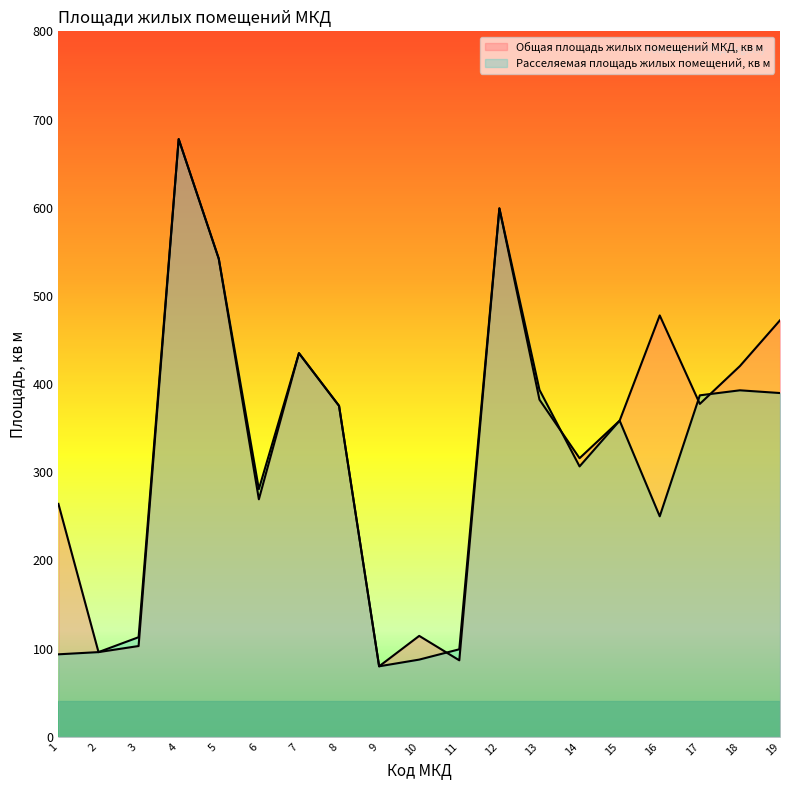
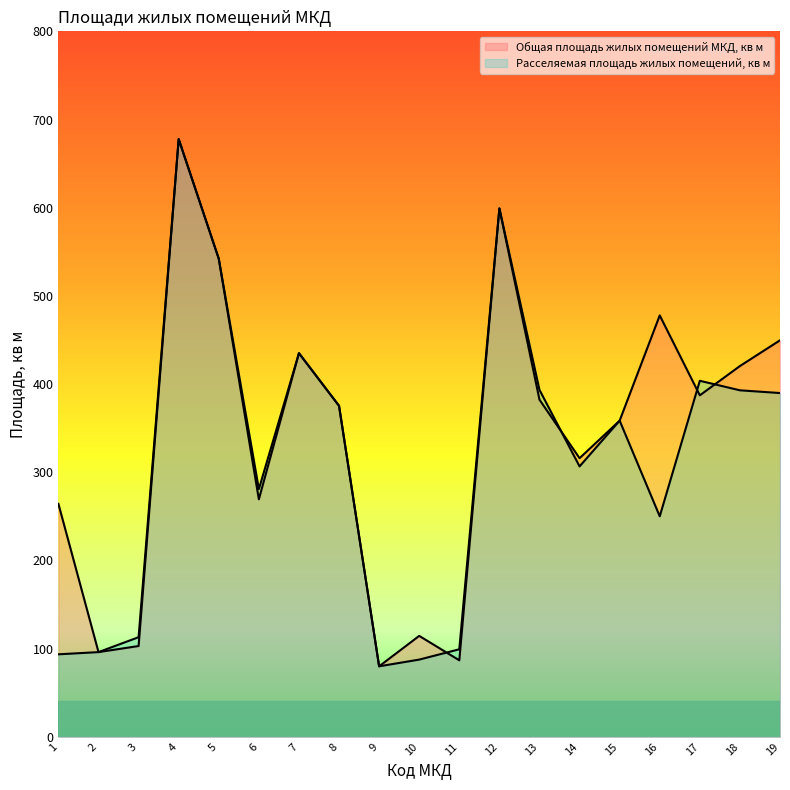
Общая площадь жилых помещений МКД, кв м, 17: 380 -> 390
Расселяемая площадь жилых помещений, кв м, 17: 390 -> 400
Общая площадь жилых помещений МКД, кв м, 19: 470 -> 450
